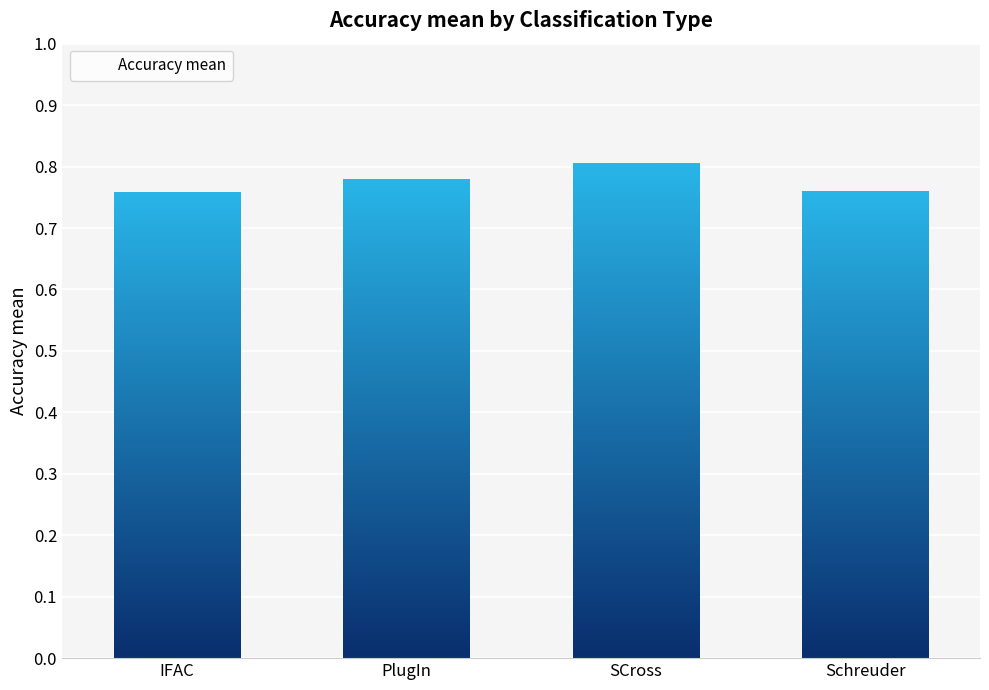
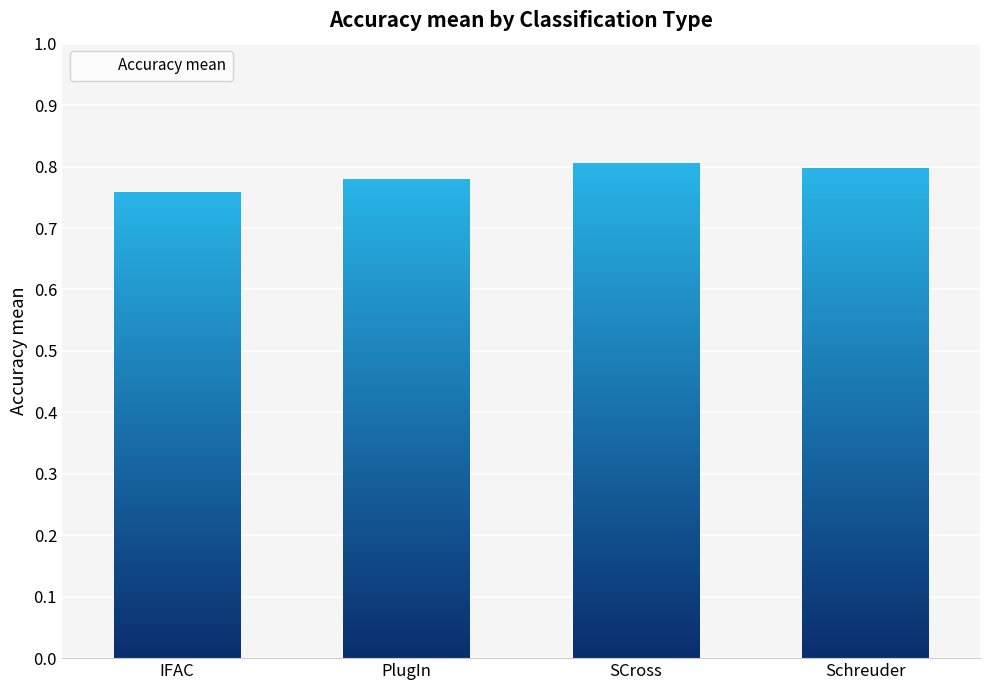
Schreuder: 0.76 -> 0.80
